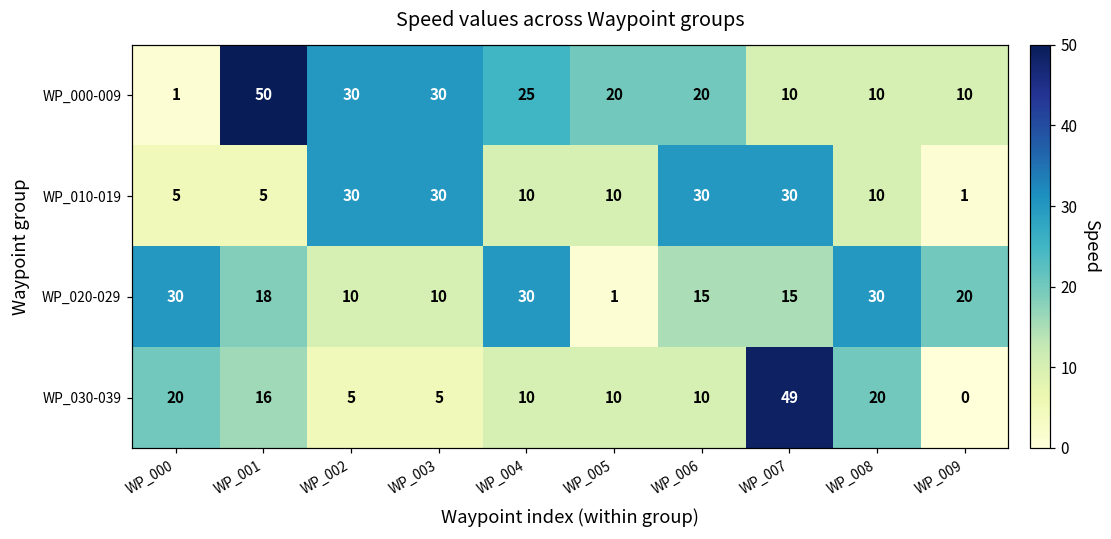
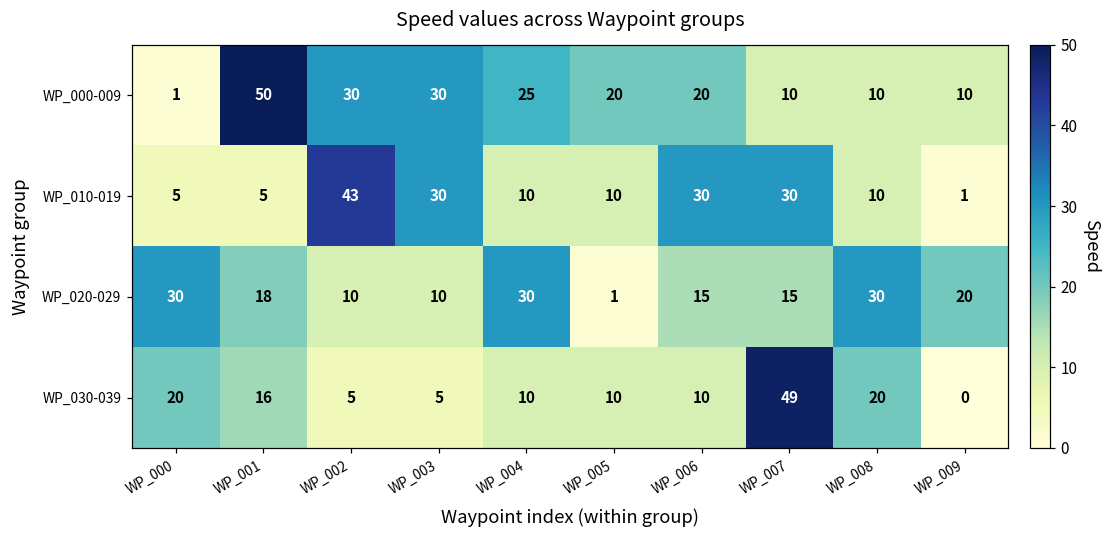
WP_010-019, WP_002: 30 -> 43
